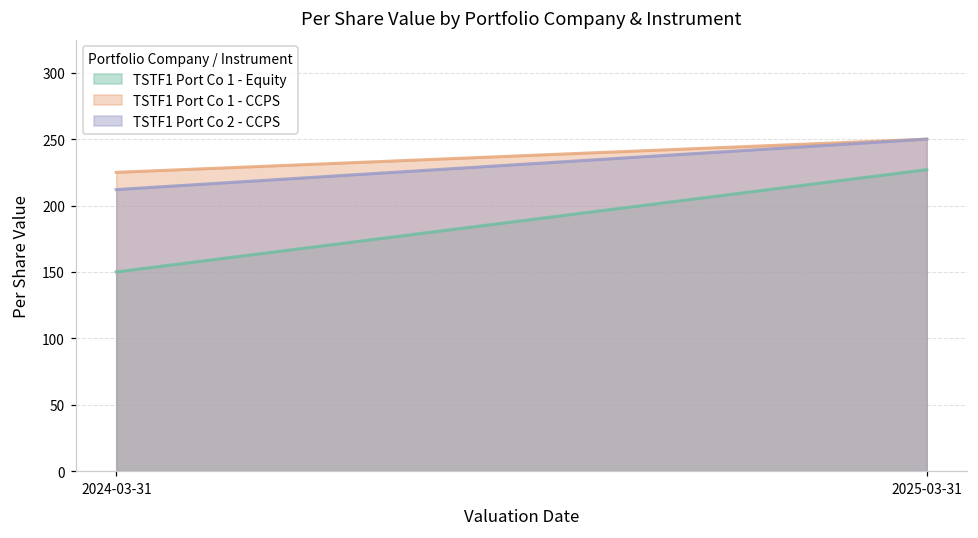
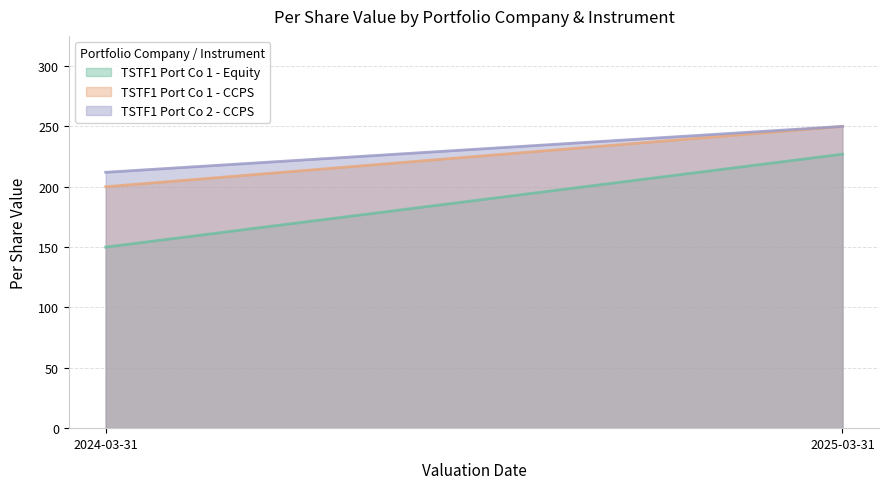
TSTF1 Port Co 1 - CCPS, 2024-03-31: 225 -> 200
